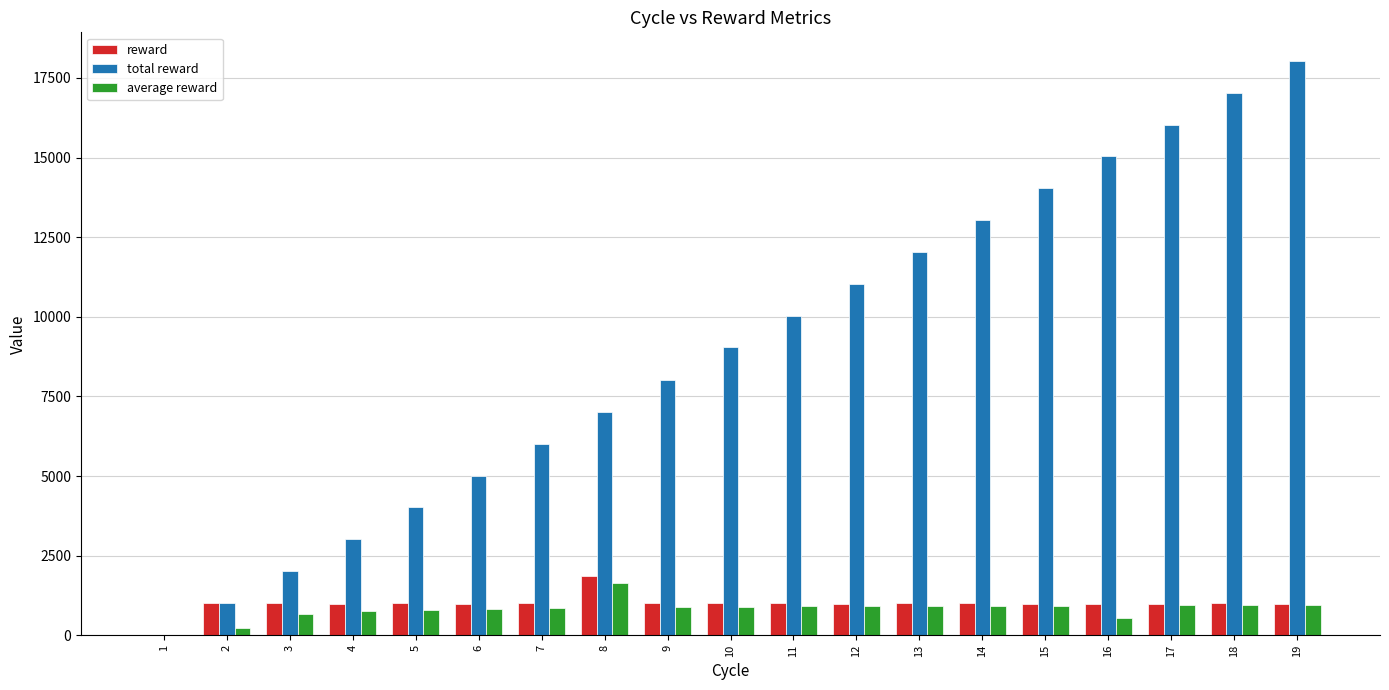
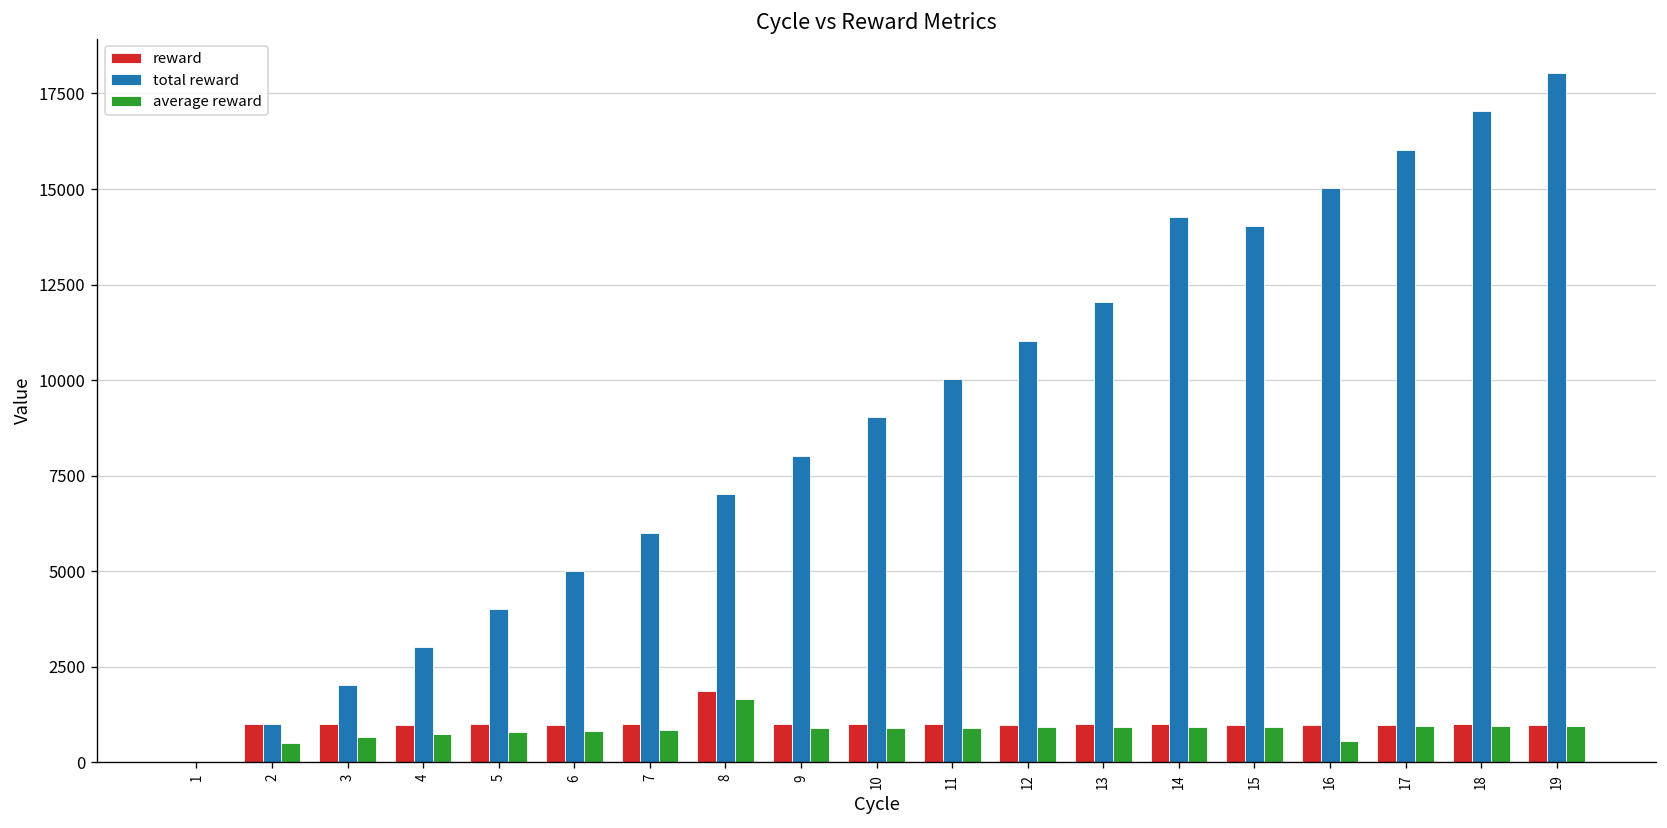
average reward, 2: 200 -> 500
total reward, 14: 13100 -> 14300
